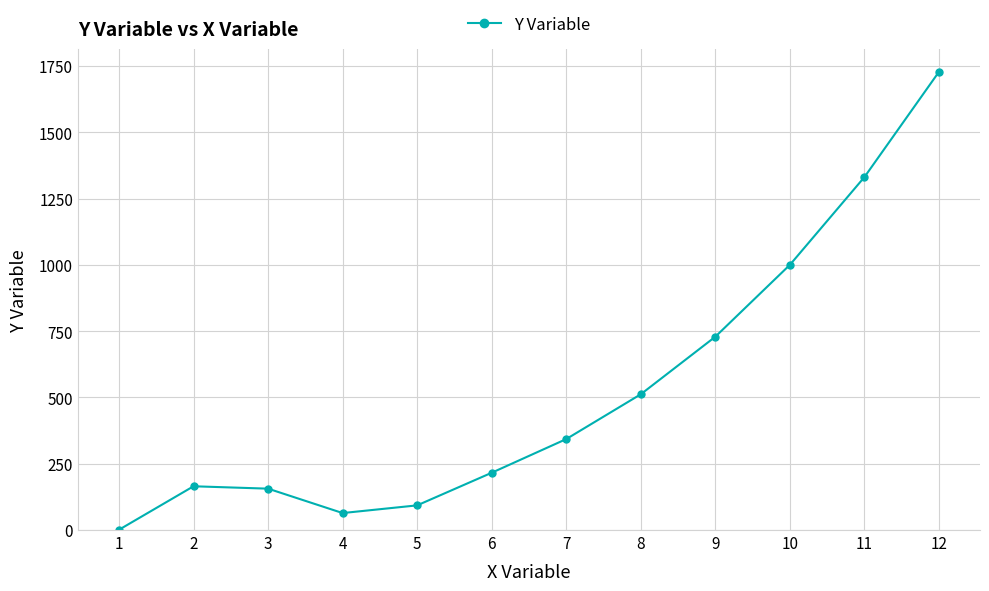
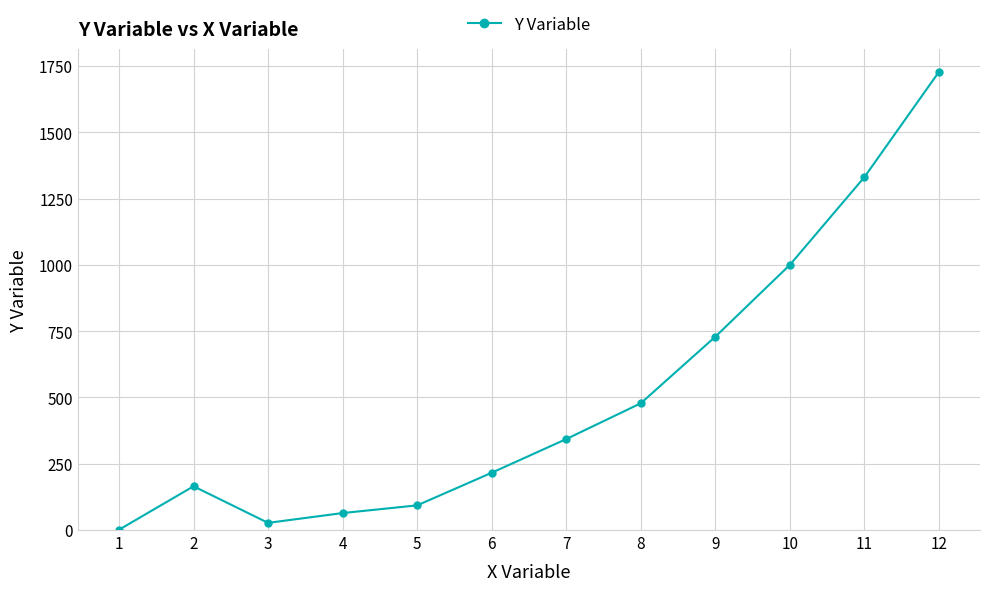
3: 160 -> 30
8: 510 -> 480
